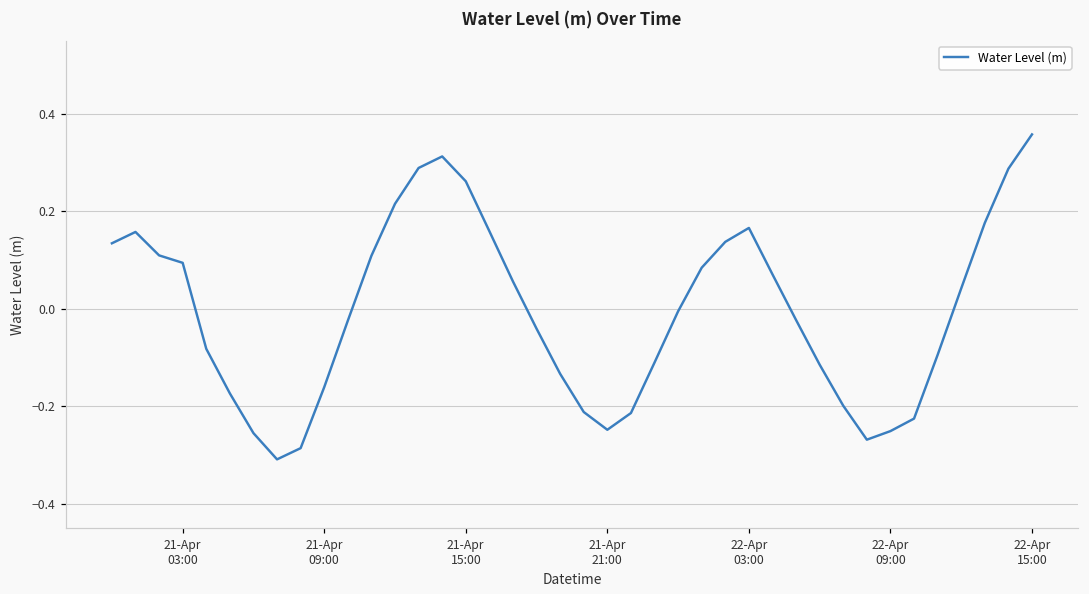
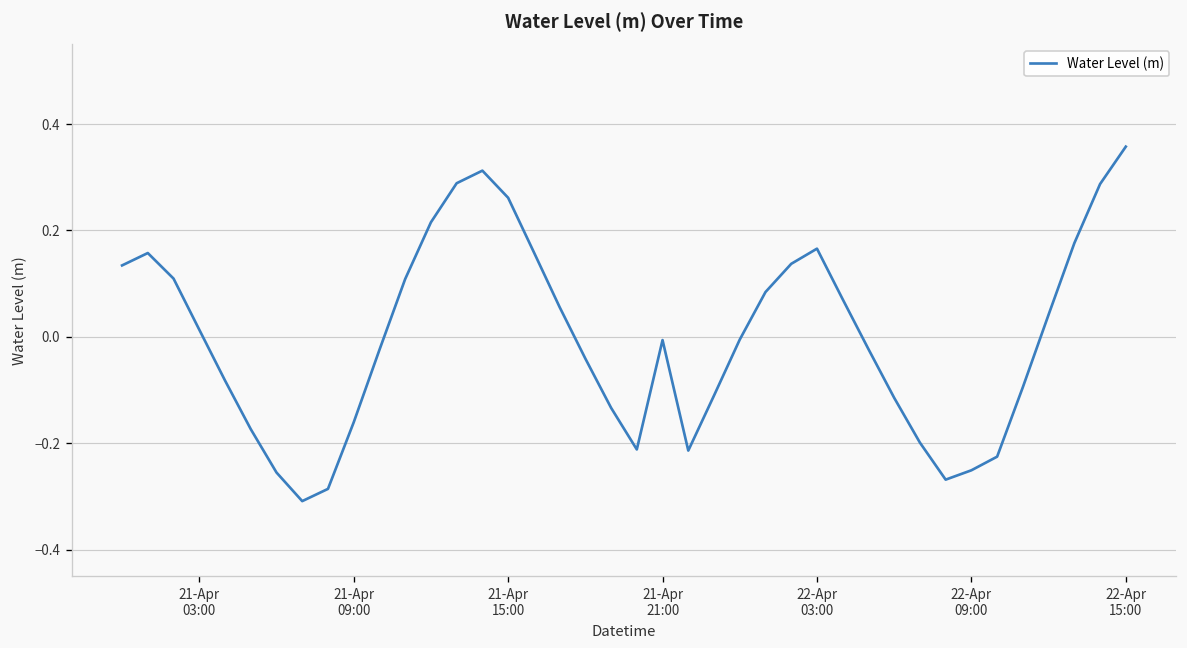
21-Apr 03:00: 0.09 -> 0.01
21-Apr 21:00: -0.25 -> -0.01
